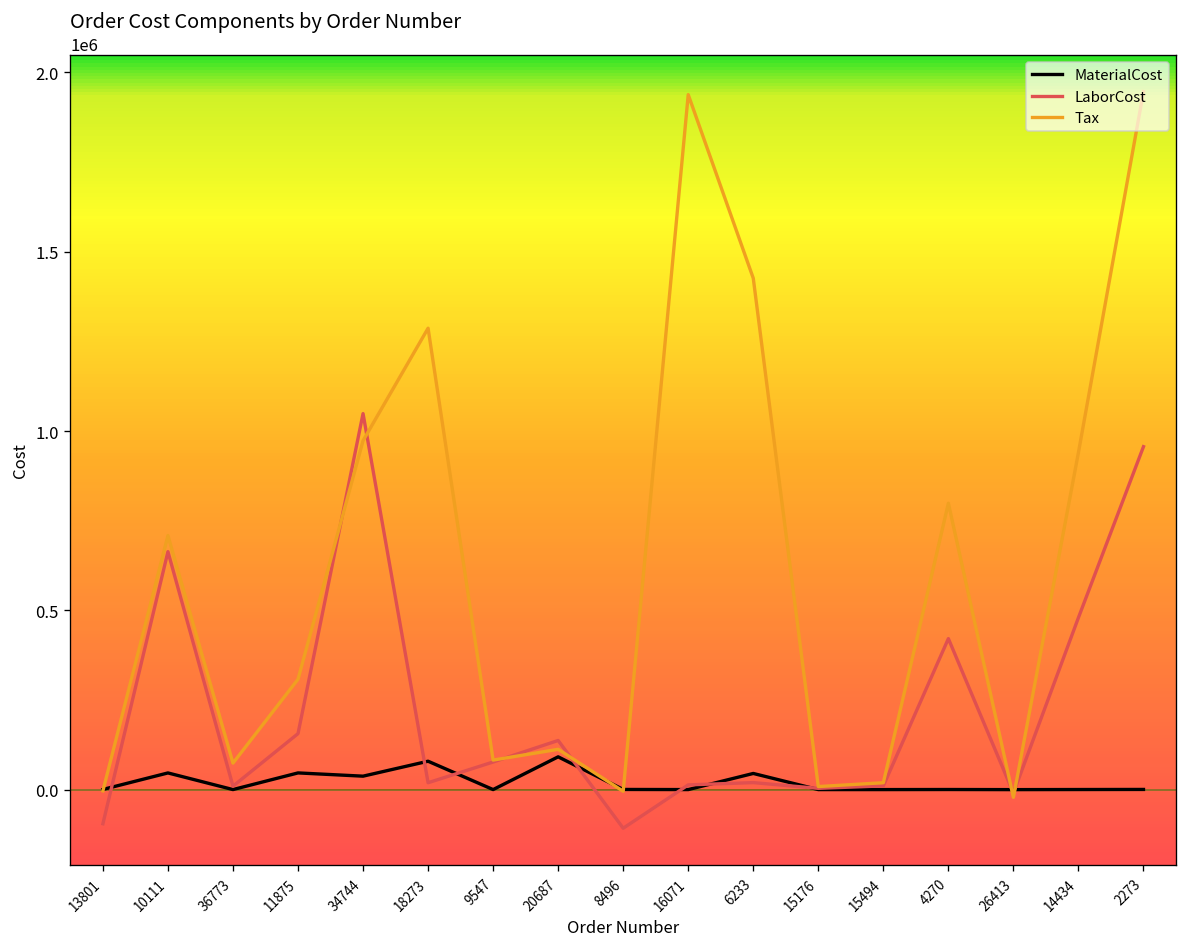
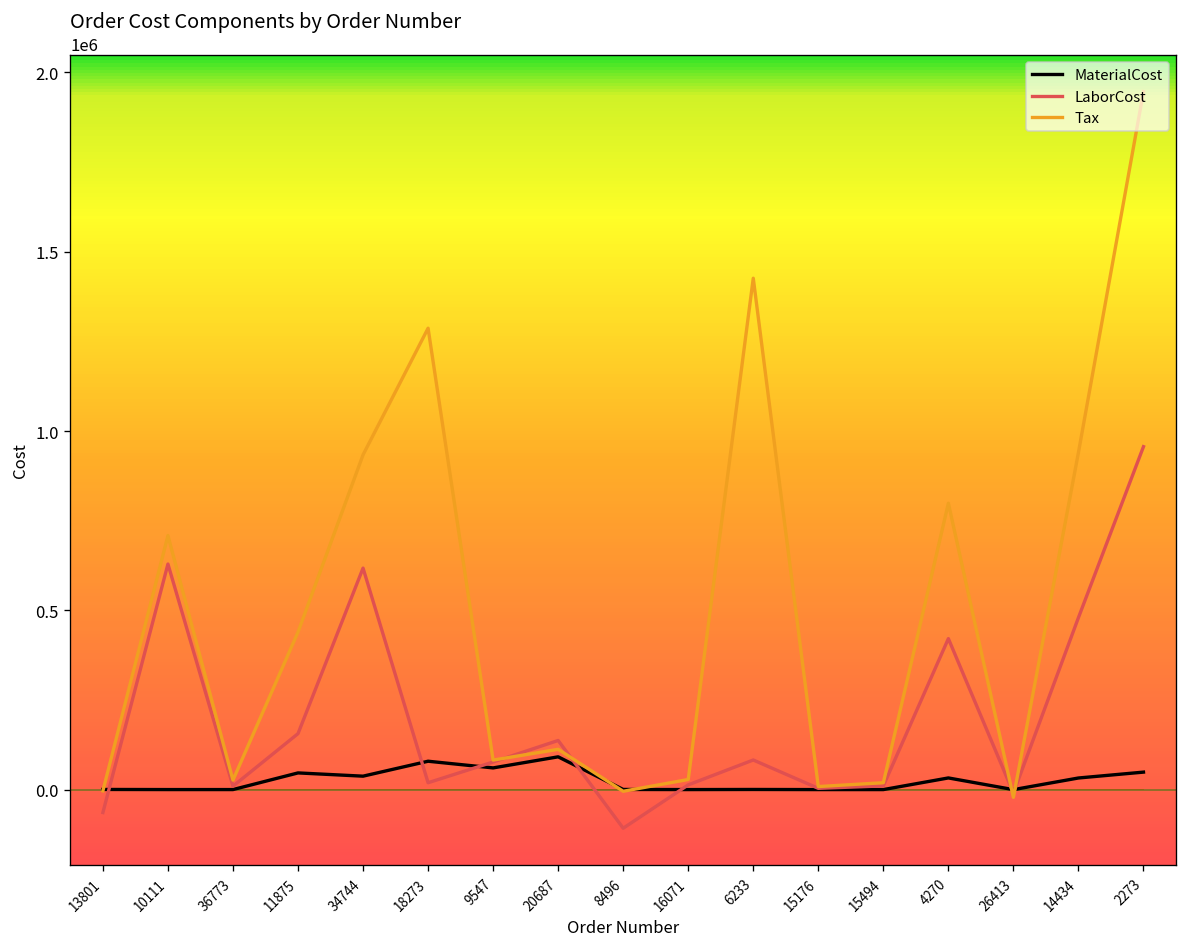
LaborCost, 13801: -100000 -> -60000
MaterialCost, 10111: 50000 -> 0
LaborCost, 10111: 660000 -> 630000
Tax, 36773: 70000 -> 30000
Tax, 11875: 310000 -> 440000
LaborCost, 34744: 1050000 -> 620000
Tax, 34744: 970000 -> 930000
MaterialCost, 9547: 0 -> 60000
Tax, 16071: 1940000 -> 30000
MaterialCost, 6233: 50000 -> 0
LaborCost, 6233: 20000 -> 80000
MaterialCost, 4270: 0 -> 30000
MaterialCost, 14434: 0 -> 30000
MaterialCost, 2273: 0 -> 50000
